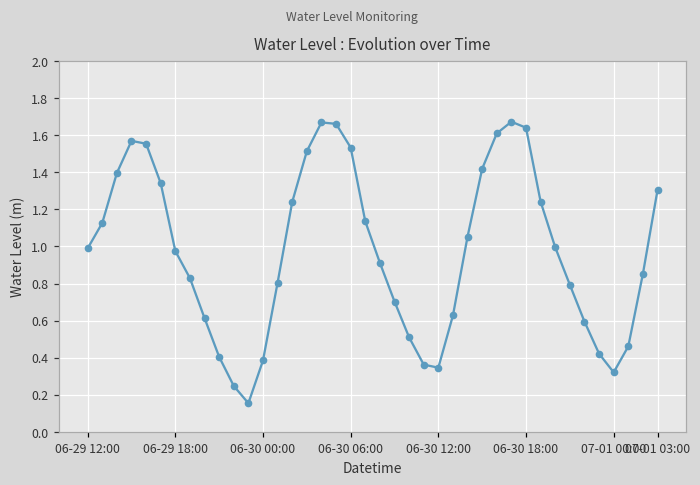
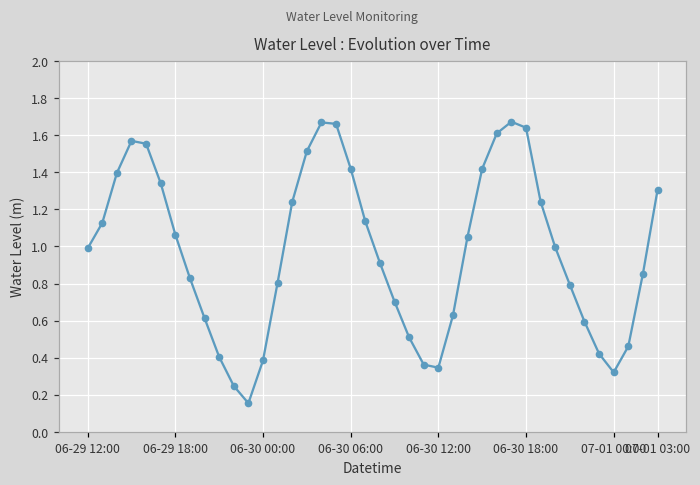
06-29 18:00: 0.98 -> 1.06
06-30 06:00: 1.53 -> 1.42
